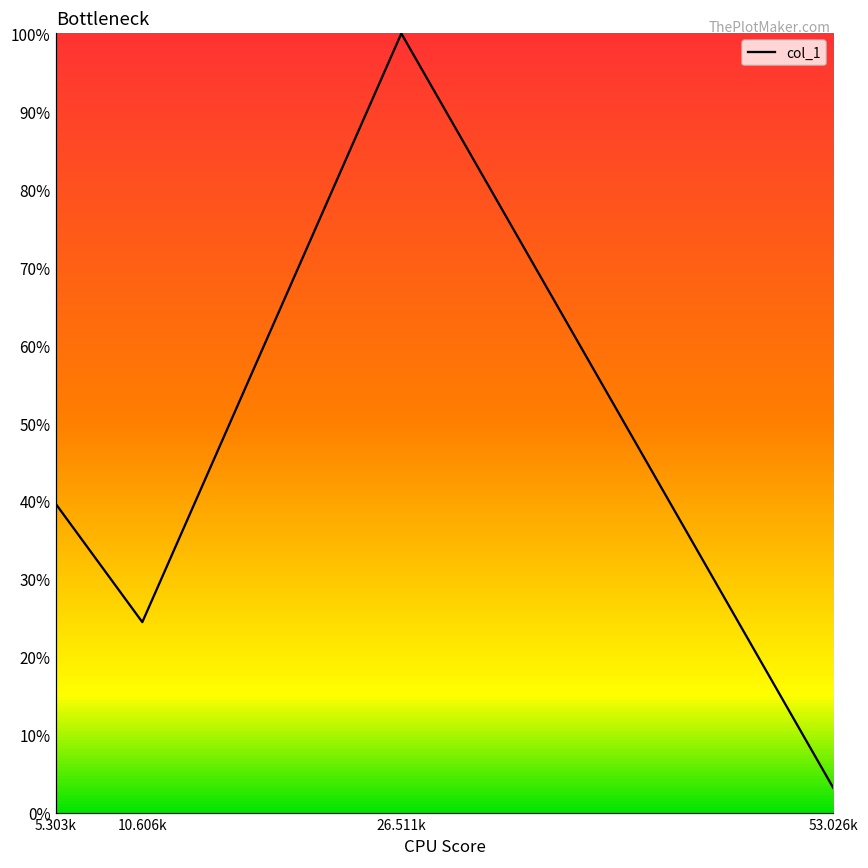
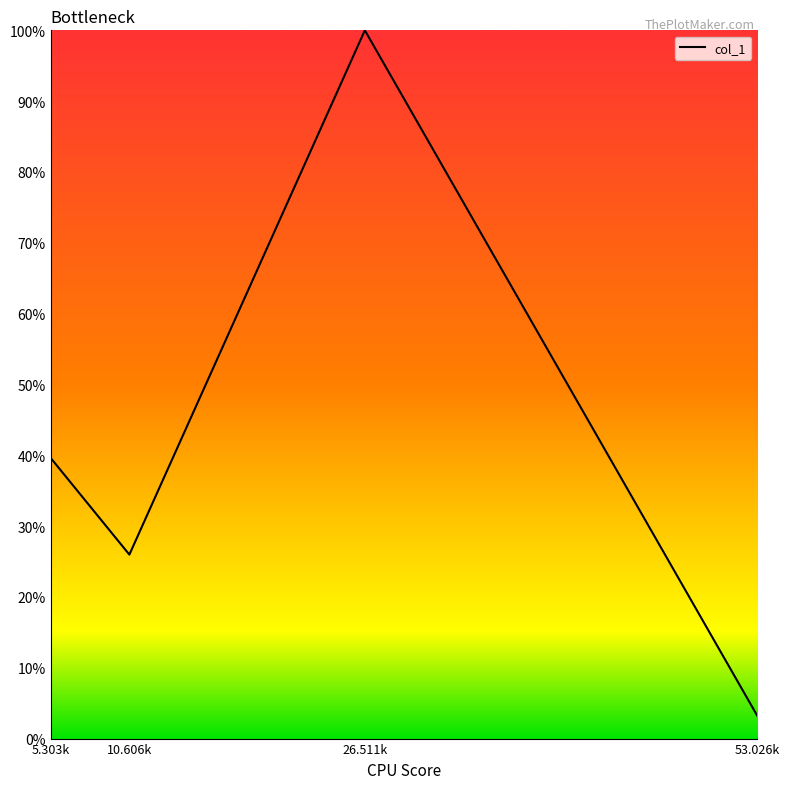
10.606k: 24% -> 26%
